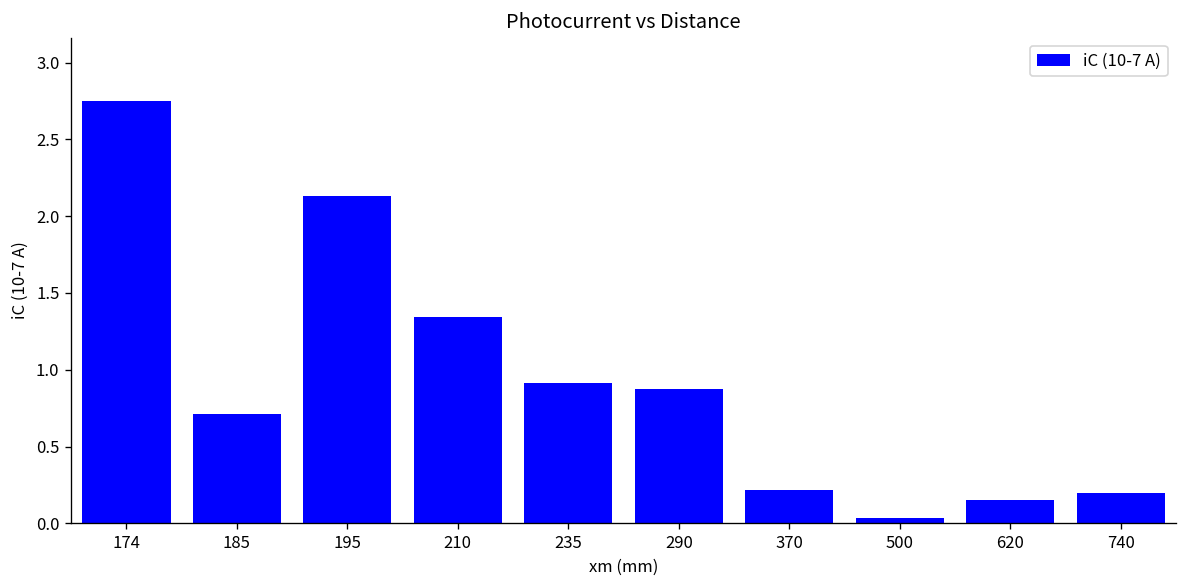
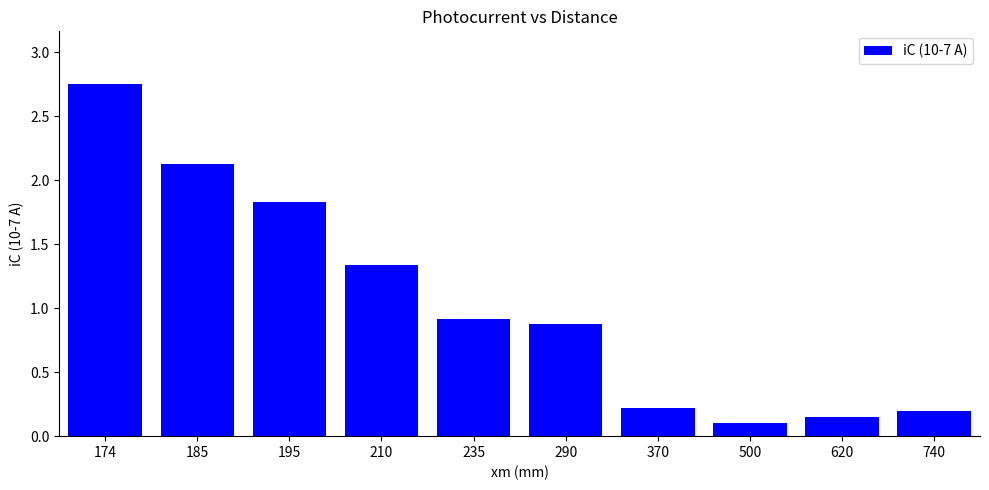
185: 0.71 -> 2.13
195: 2.13 -> 1.83
500: 0.04 -> 0.10
